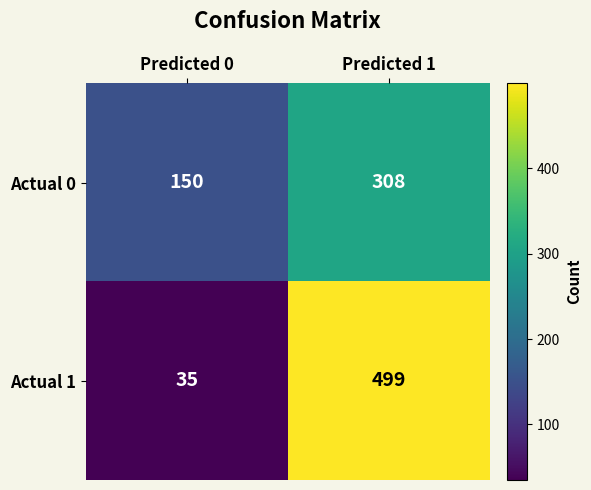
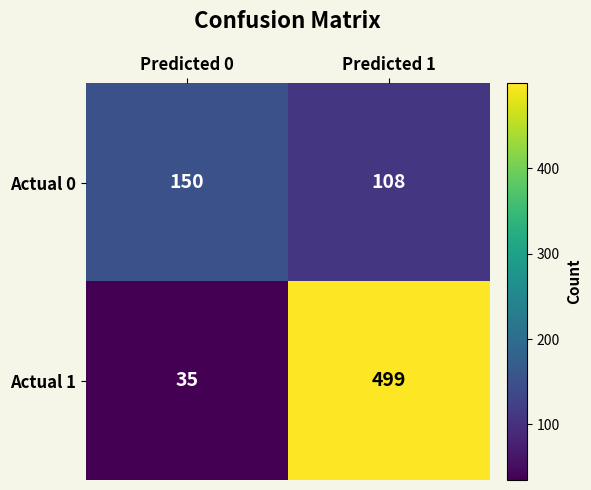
Actual 0, Predicted 1: 308 -> 108
